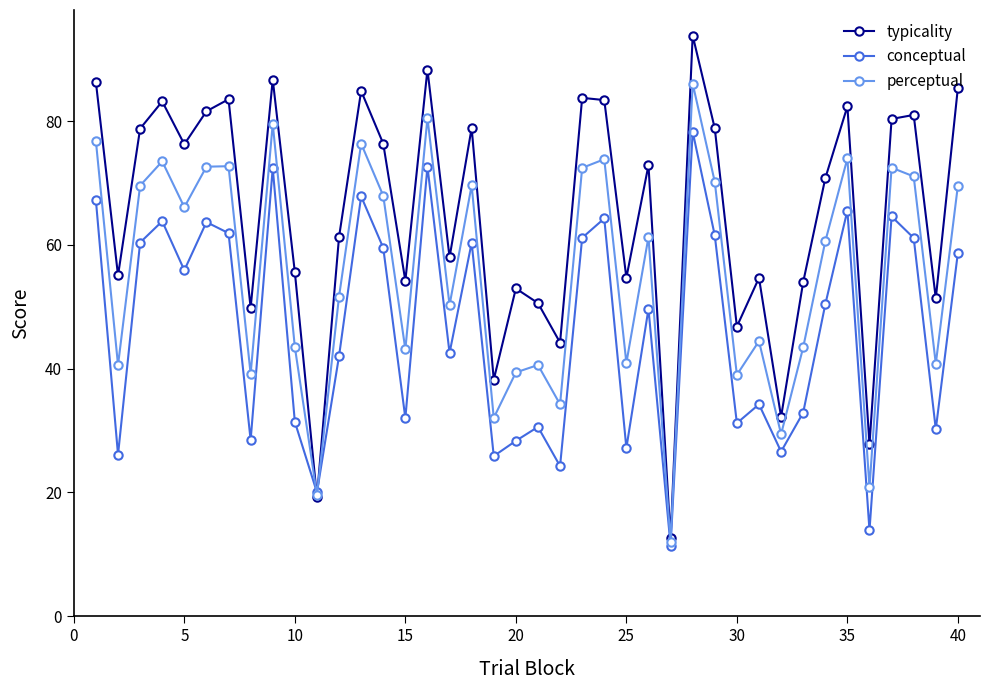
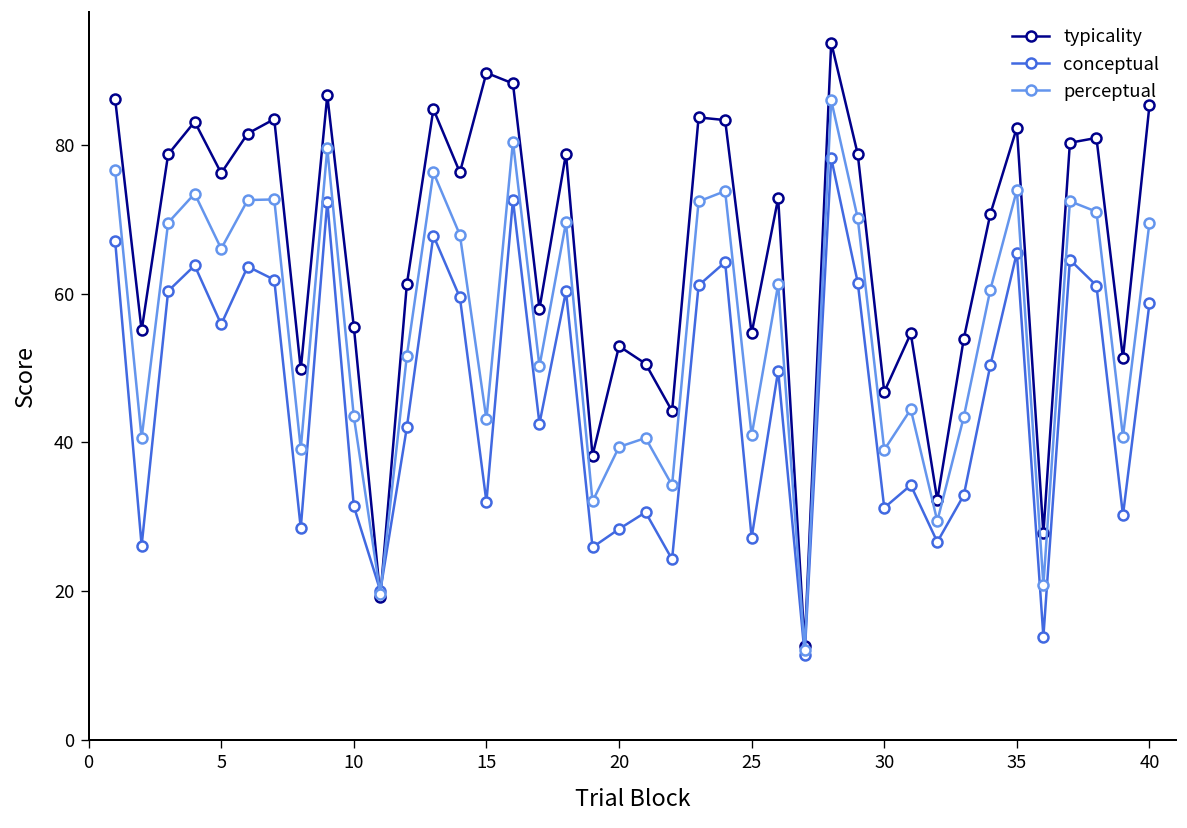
typicality, 15: 54 -> 90
